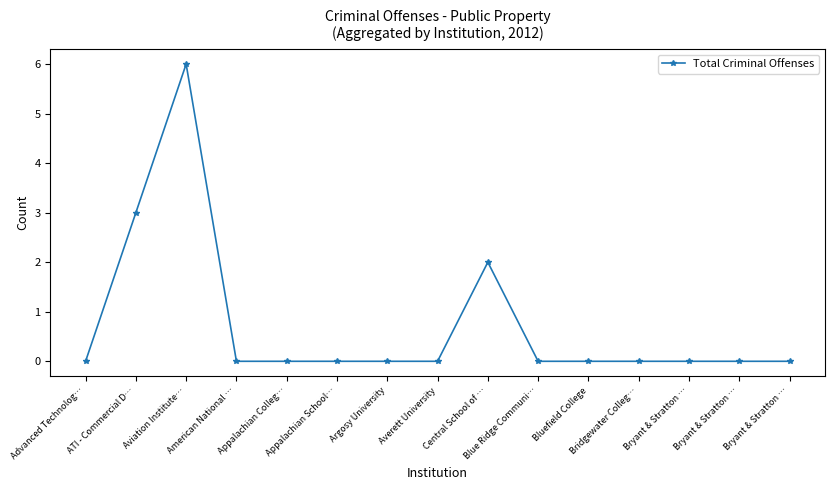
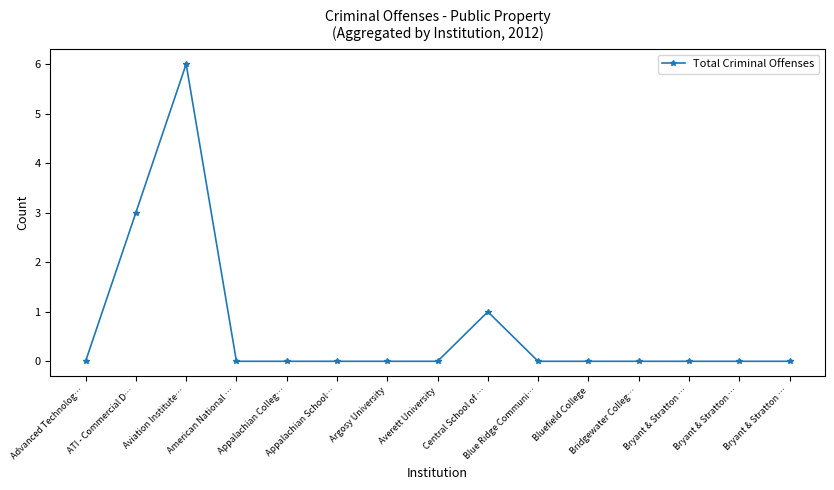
Central School of …: 2 -> 1
